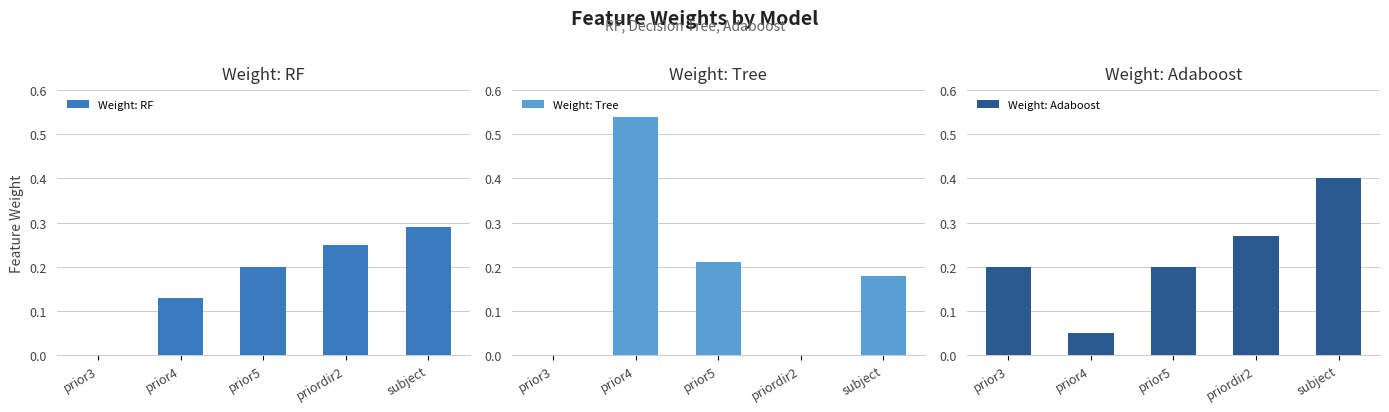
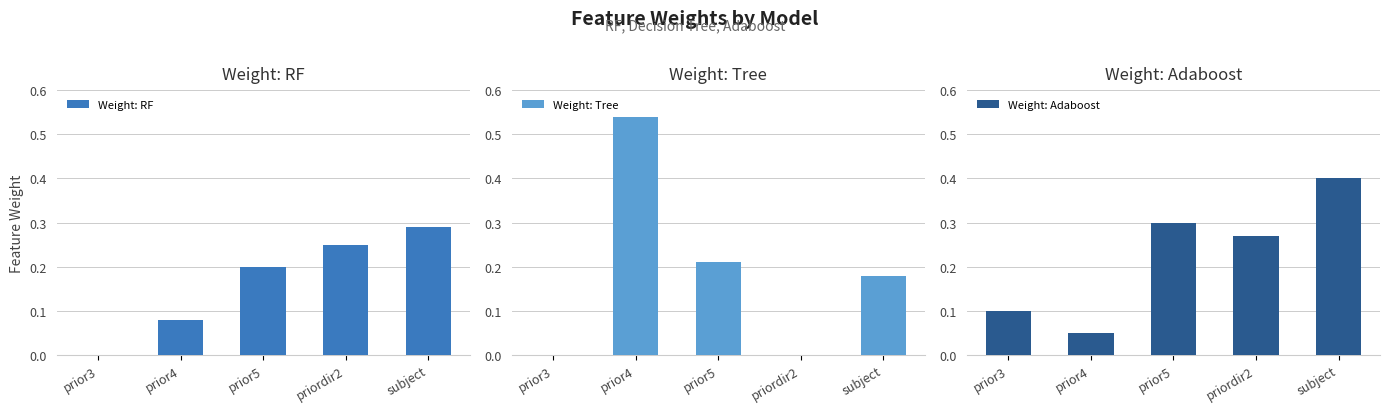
Weight: RF, prior4: 0.13 -> 0.08
Weight: Adaboost, prior3: 0.2 -> 0.1
Weight: Adaboost, prior5: 0.2 -> 0.3
